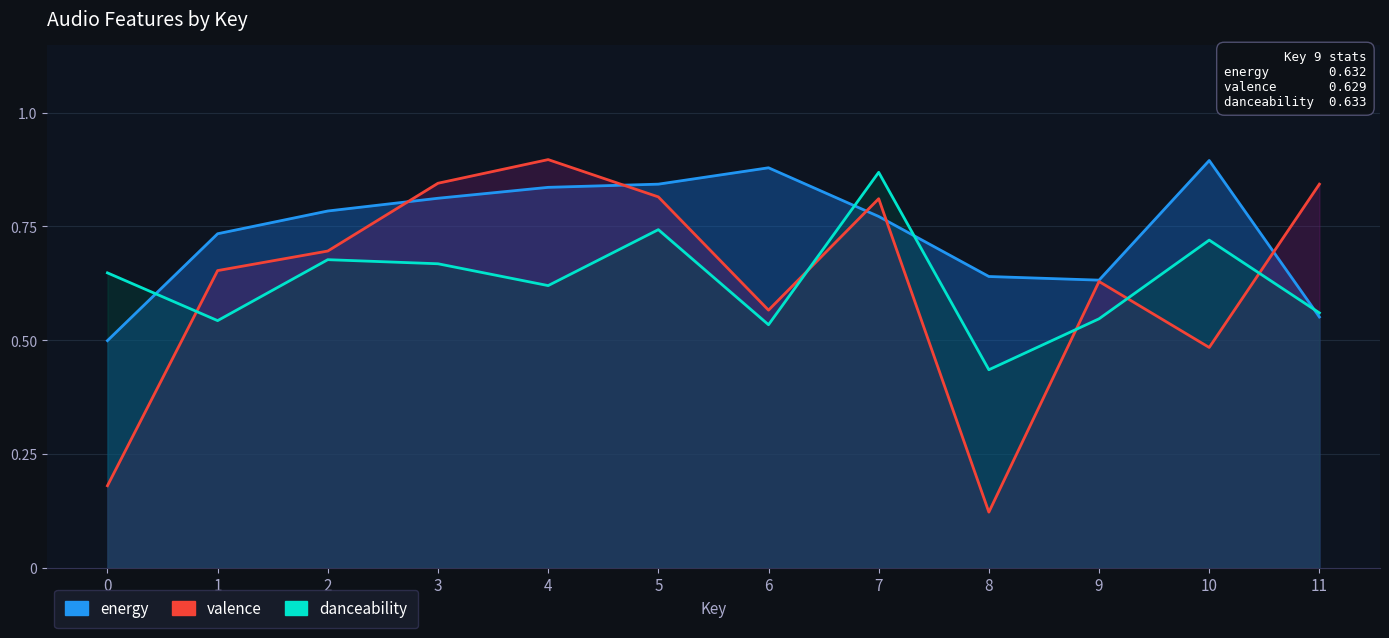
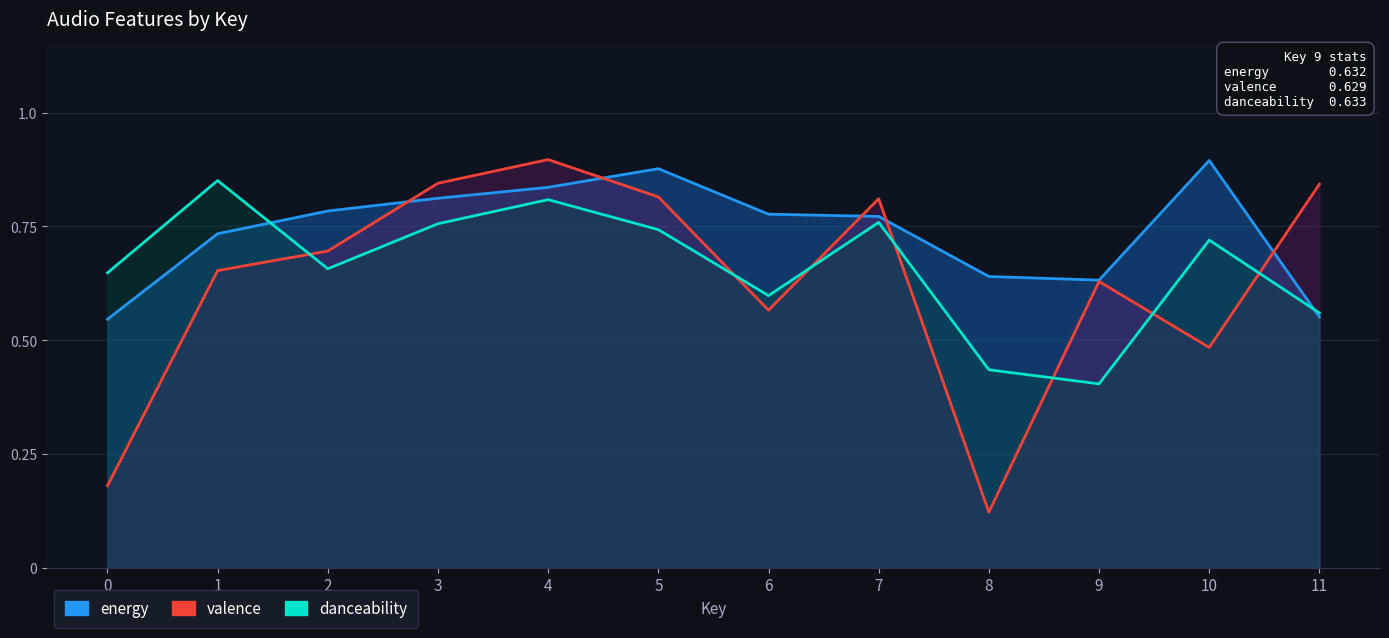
energy, 0: 0.50 -> 0.55
danceability, 1: 0.54 -> 0.85
danceability, 2: 0.68 -> 0.66
danceability, 3: 0.67 -> 0.76
danceability, 4: 0.62 -> 0.81
energy, 5: 0.84 -> 0.88
energy, 6: 0.88 -> 0.78
danceability, 6: 0.53 -> 0.60
danceability, 7: 0.87 -> 0.76
danceability, 9: 0.55 -> 0.40
